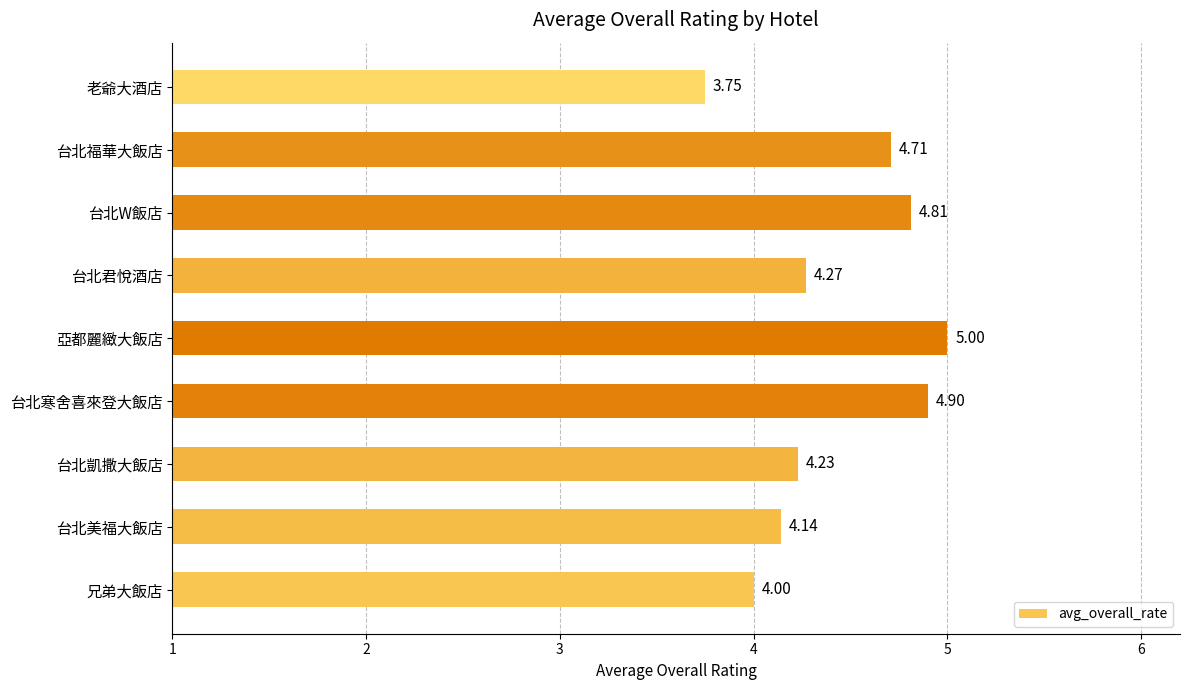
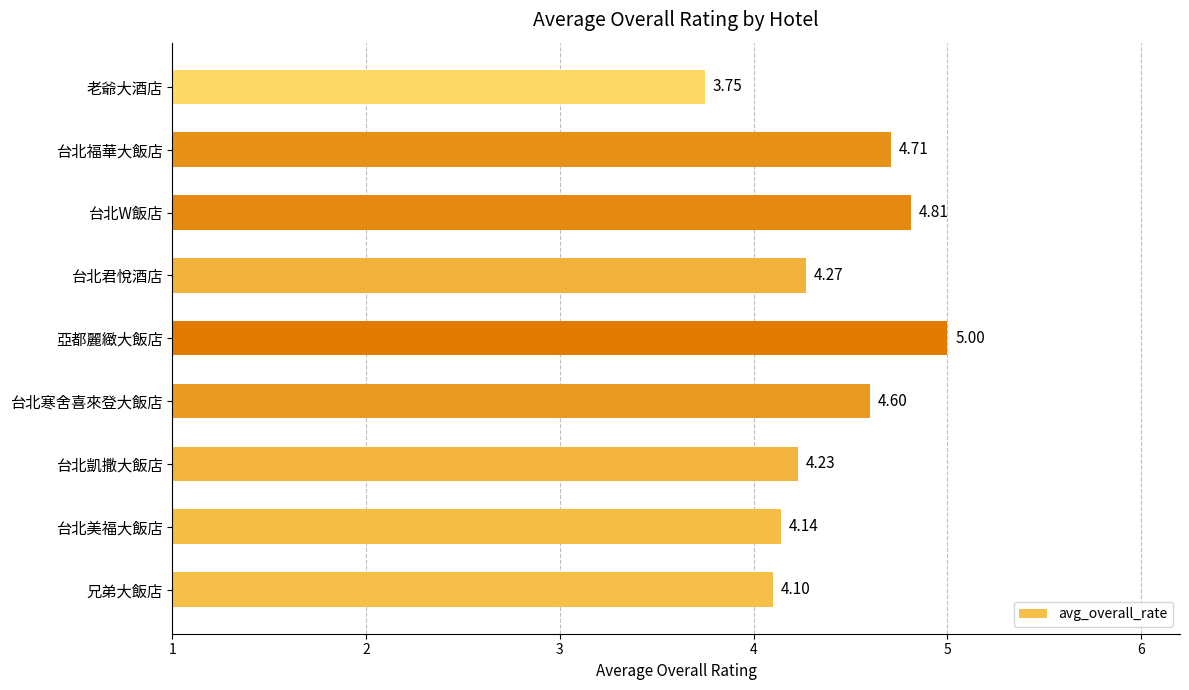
台北寒舍喜來登大飯店: 4.90 -> 4.60
兄弟大飯店: 4.00 -> 4.10
